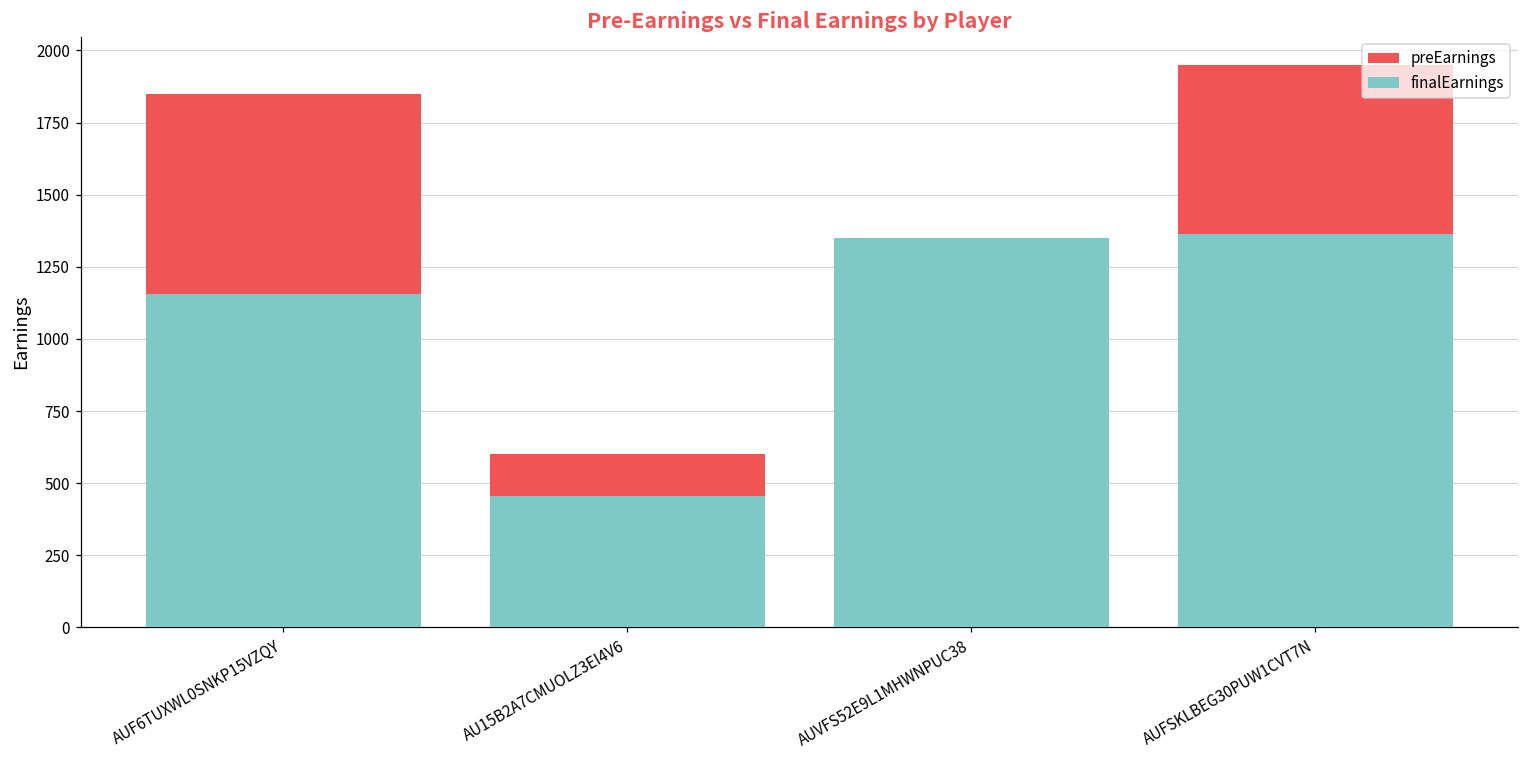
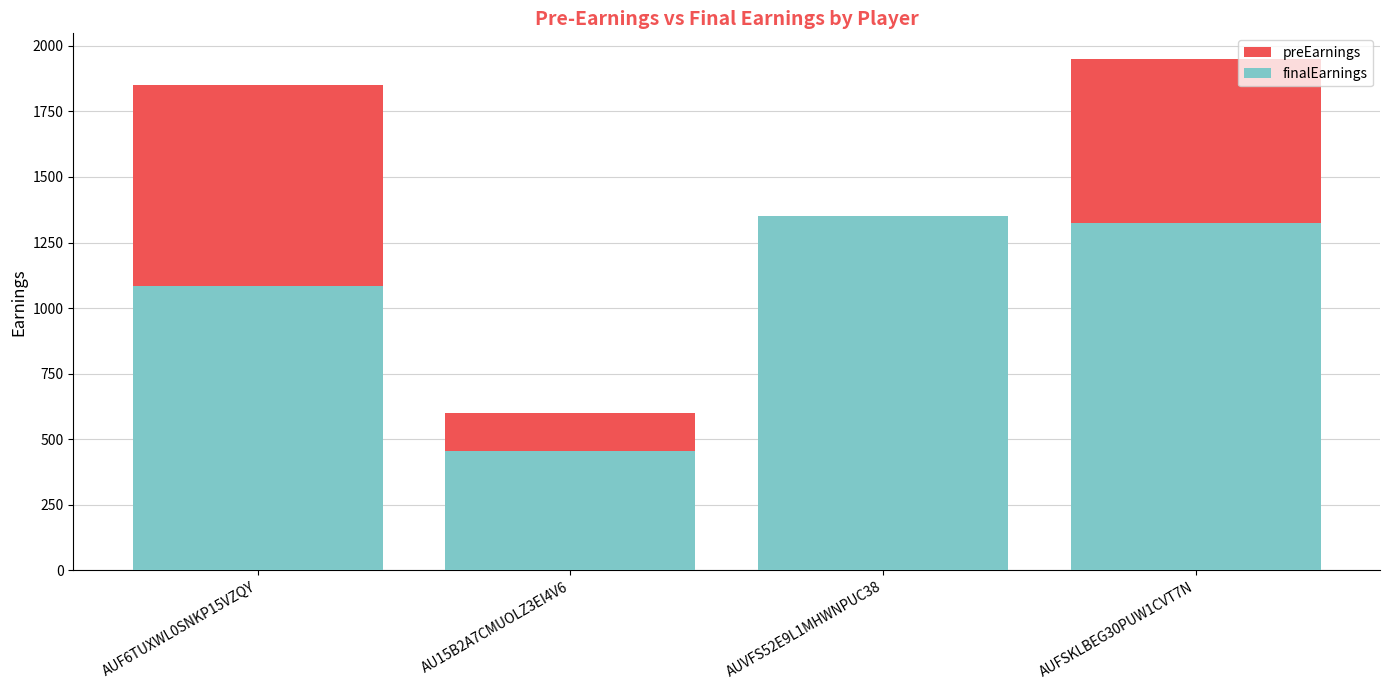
finalEarnings, AUF6TUXWL0SNKP15VZQY: 1160 -> 1080
finalEarnings, AUFSKLBEG30PUW1CVT7N: 1370 -> 1320
